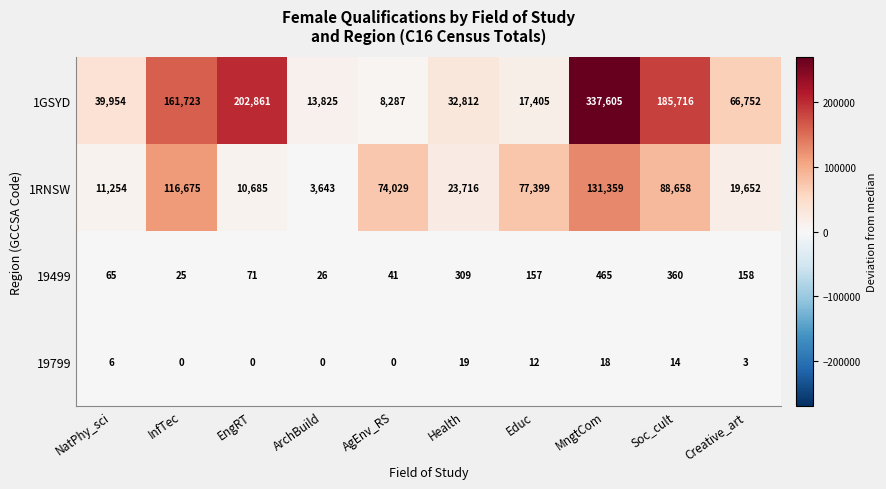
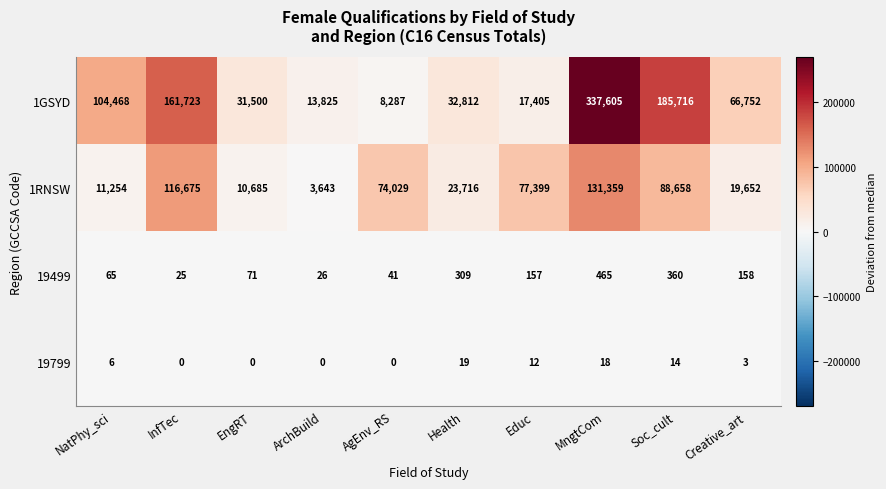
1GSYD, NatPhy_sci: 39,954 -> 104,468
1GSYD, EngRT: 202,861 -> 31,500
